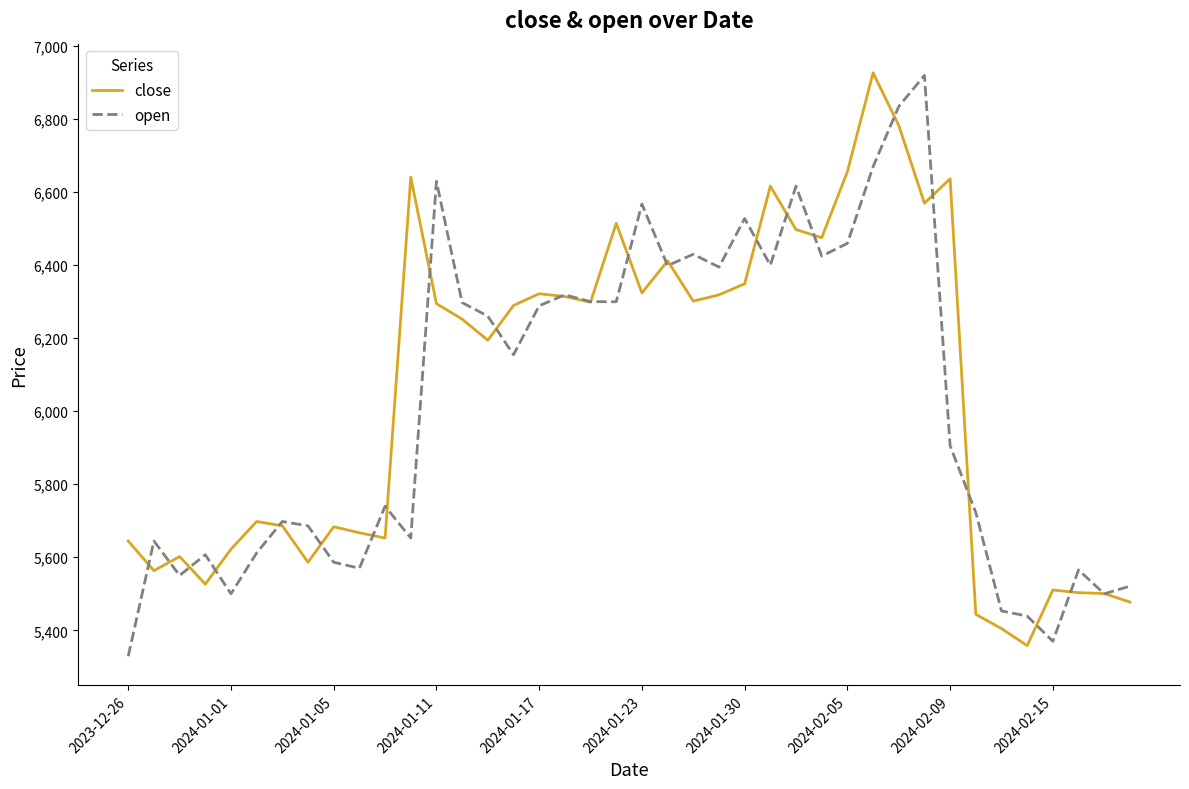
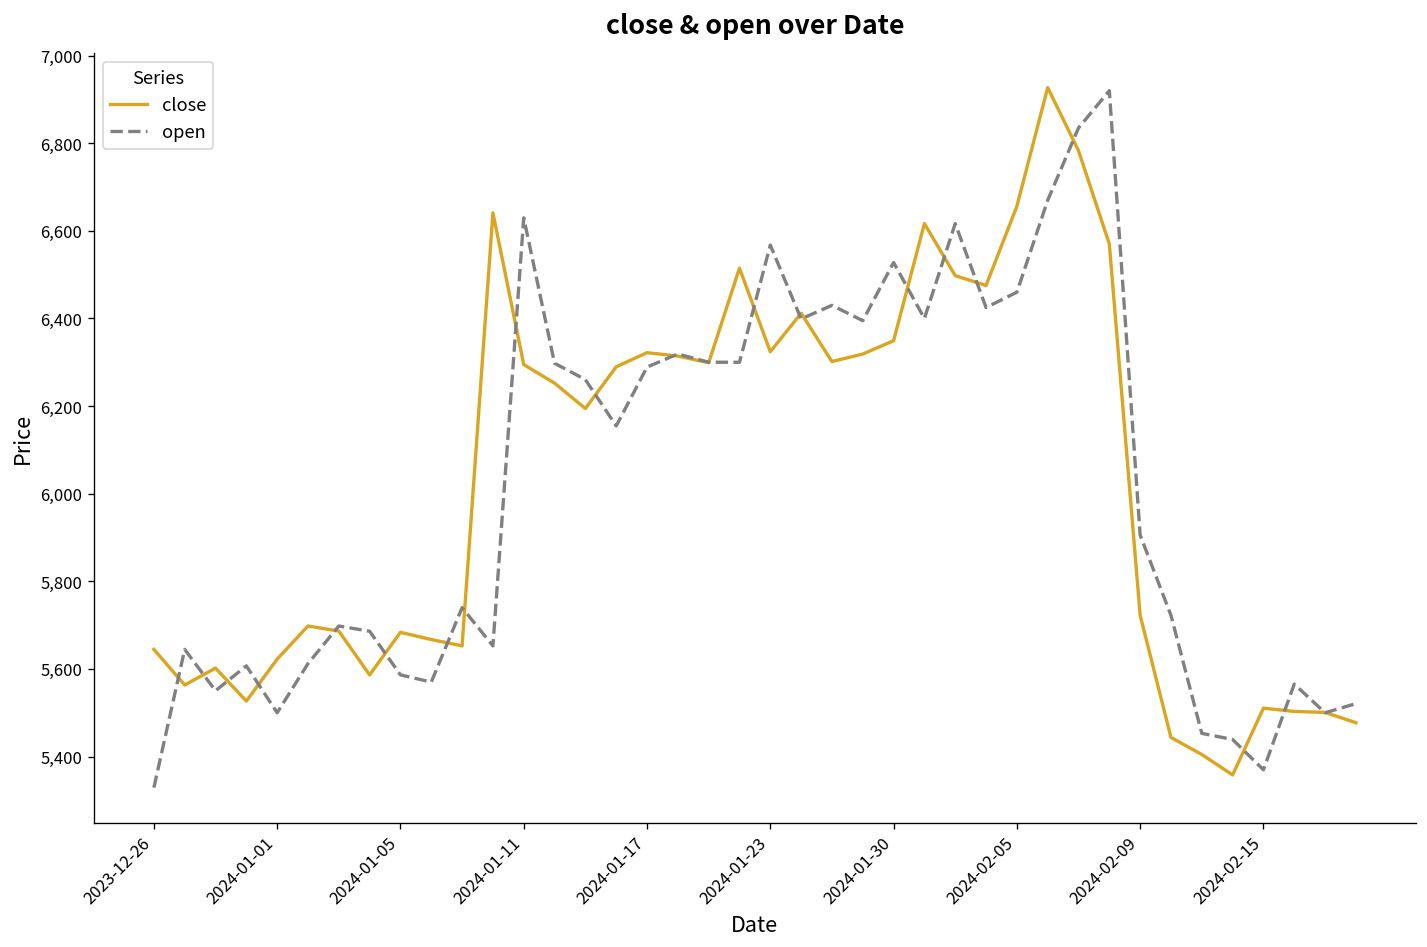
close, 2024-02-09: 6,640 -> 5,720
